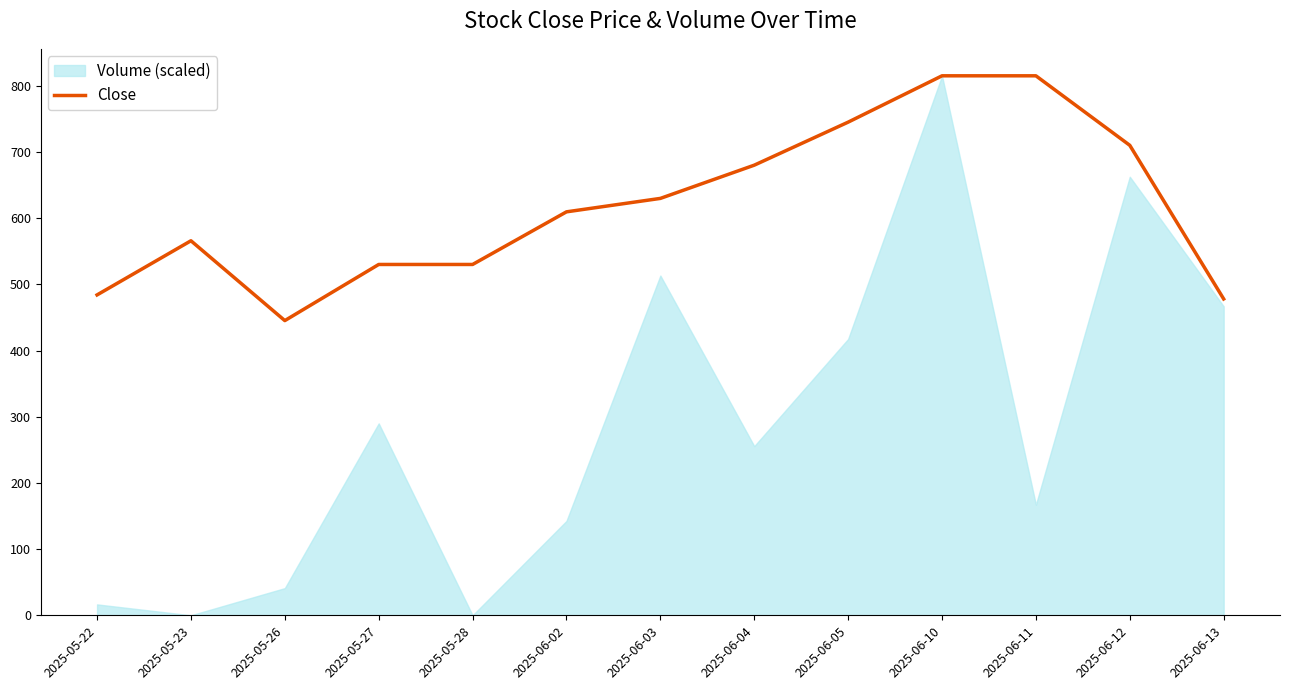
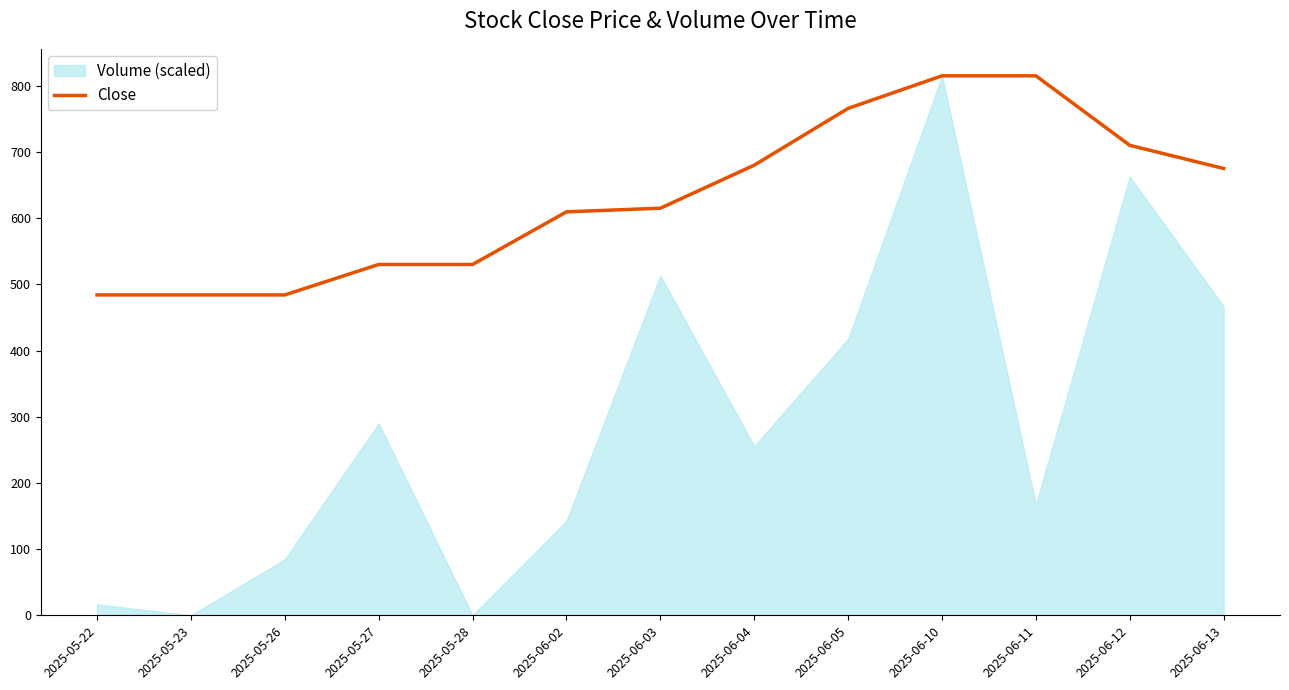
Close, 2025-05-23: 570 -> 480
Close, 2025-05-26: 450 -> 480
Volume (scaled), 2025-05-26: 40 -> 80
Close, 2025-06-03: 630 -> 620
Close, 2025-06-05: 750 -> 770
Close, 2025-06-13: 480 -> 680
